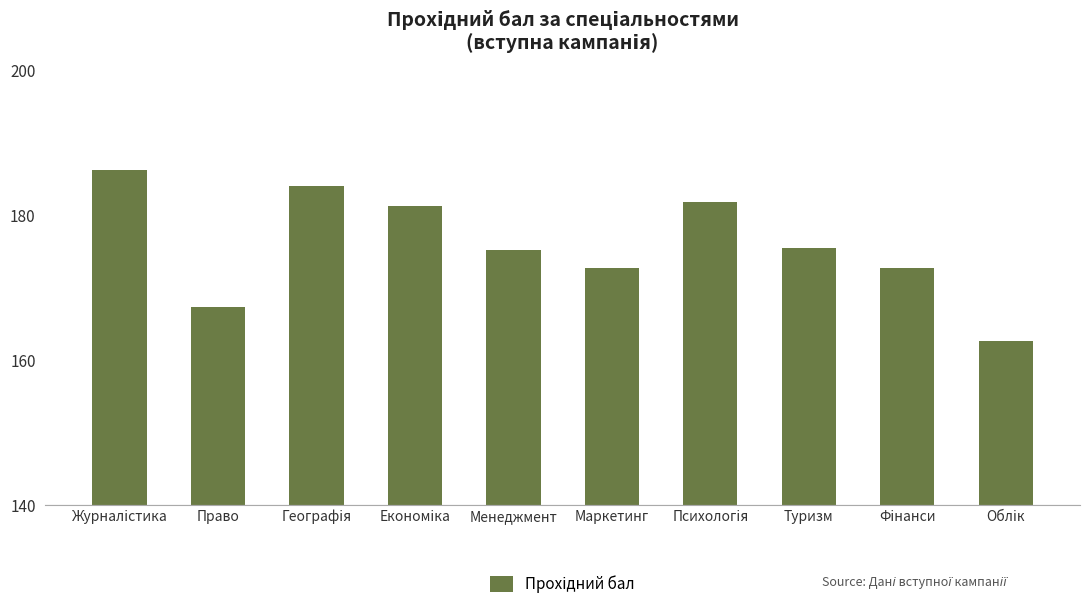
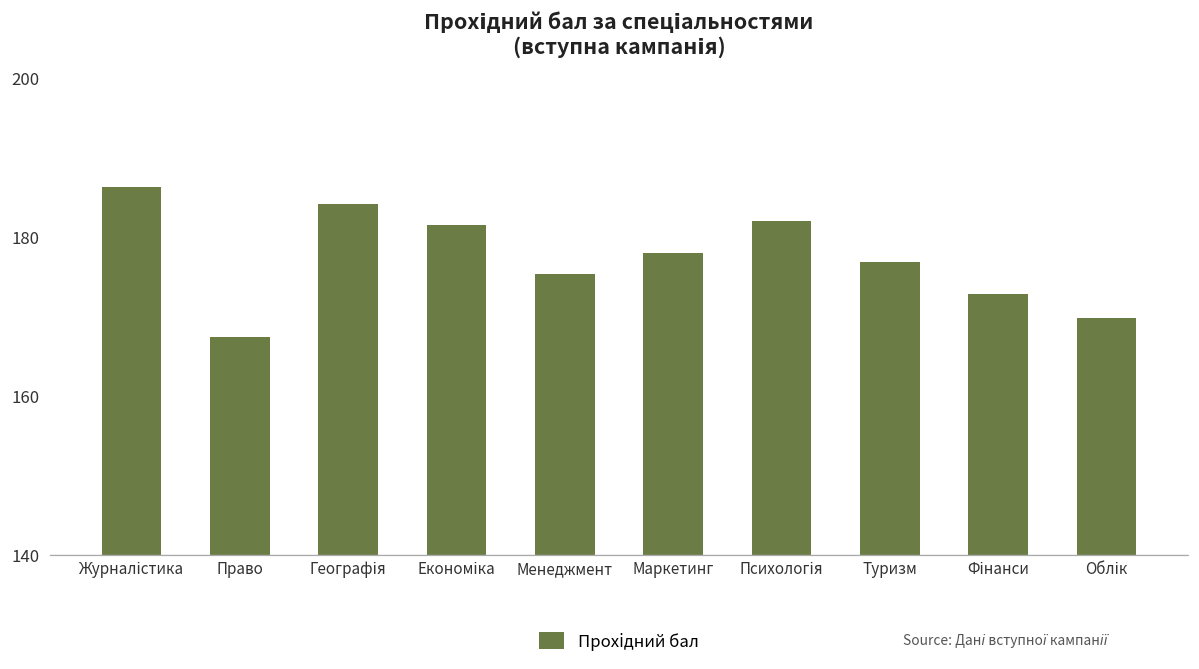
Маркетинг: 173 -> 178
Туризм: 176 -> 177
Облік: 163 -> 170
